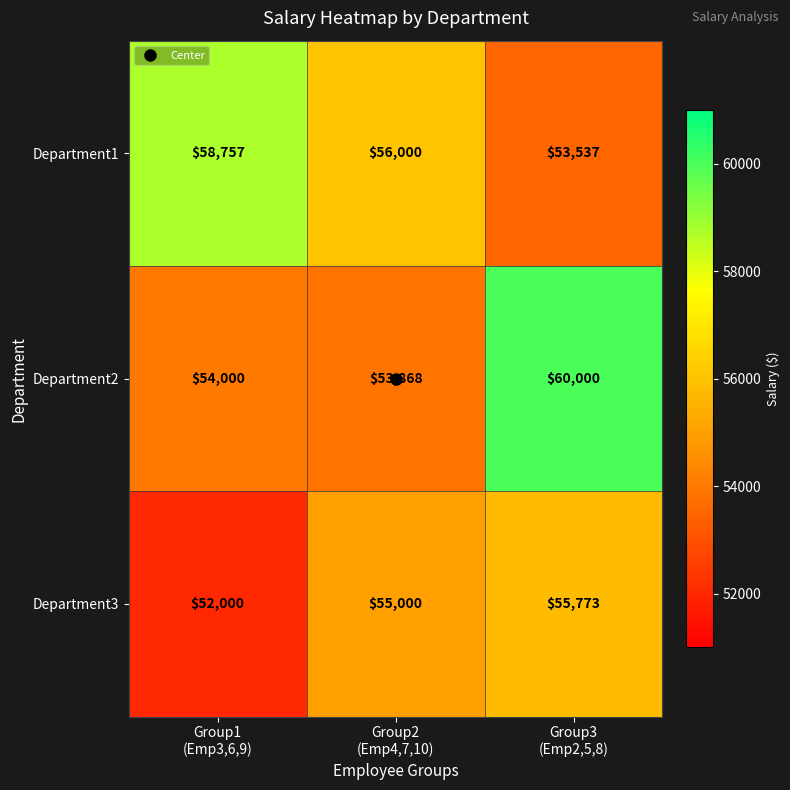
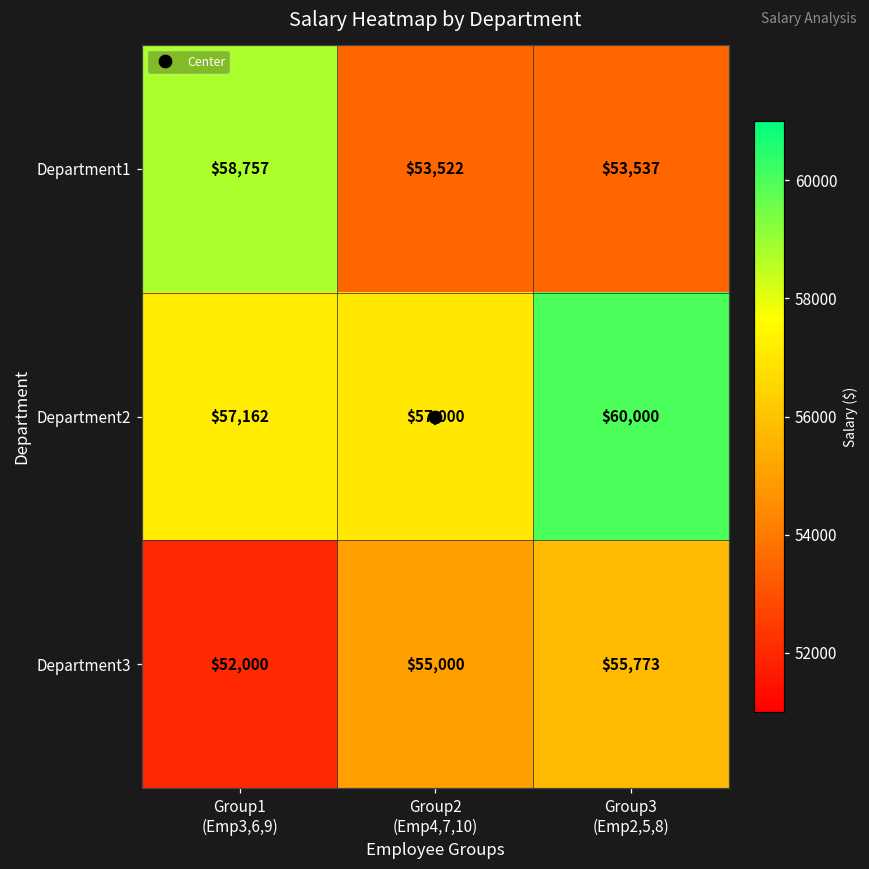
Department1, Group2 (Emp4,7,10): $56,000 -> $53,522
Department2, Group1 (Emp3,6,9): $54,000 -> $57,162
Department2, Group2 (Emp4,7,10): $53,868 -> $57,000
